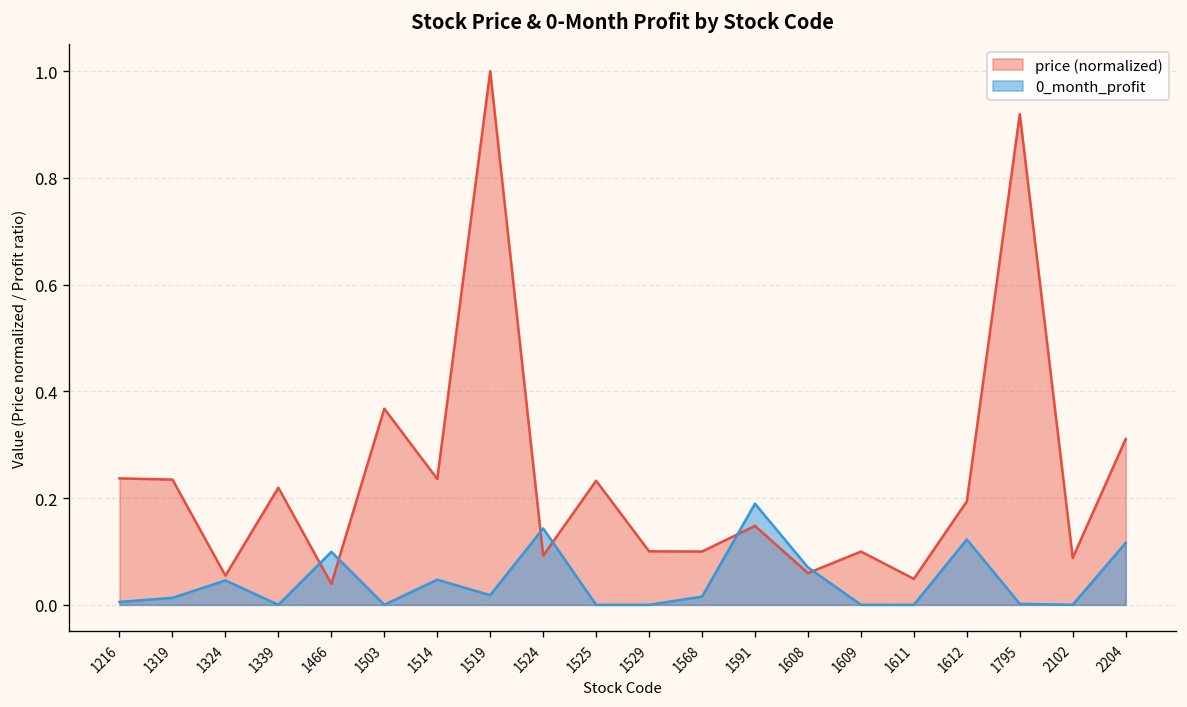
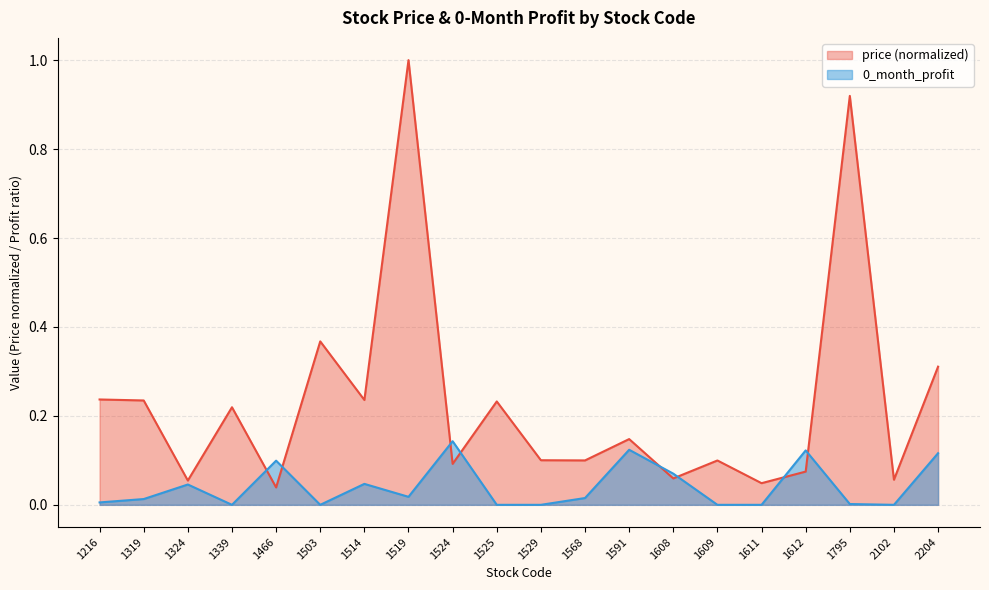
0_month_profit, 1591: 0.19 -> 0.12
price (normalized), 1612: 0.19 -> 0.07
price (normalized), 2102: 0.09 -> 0.06
